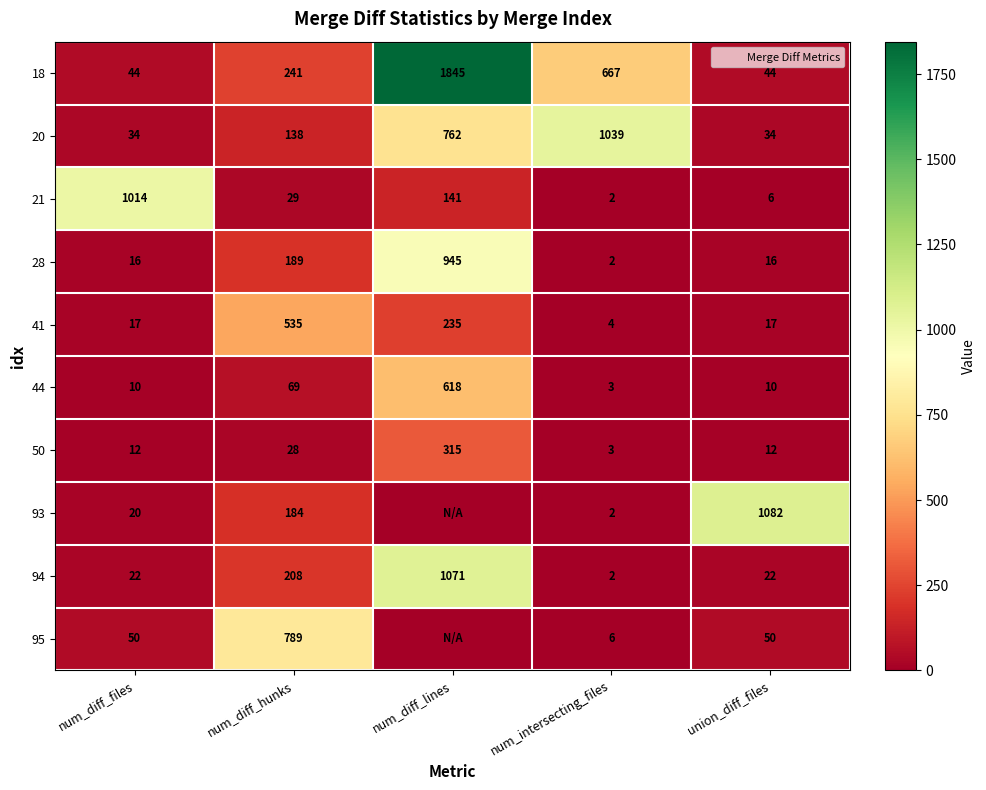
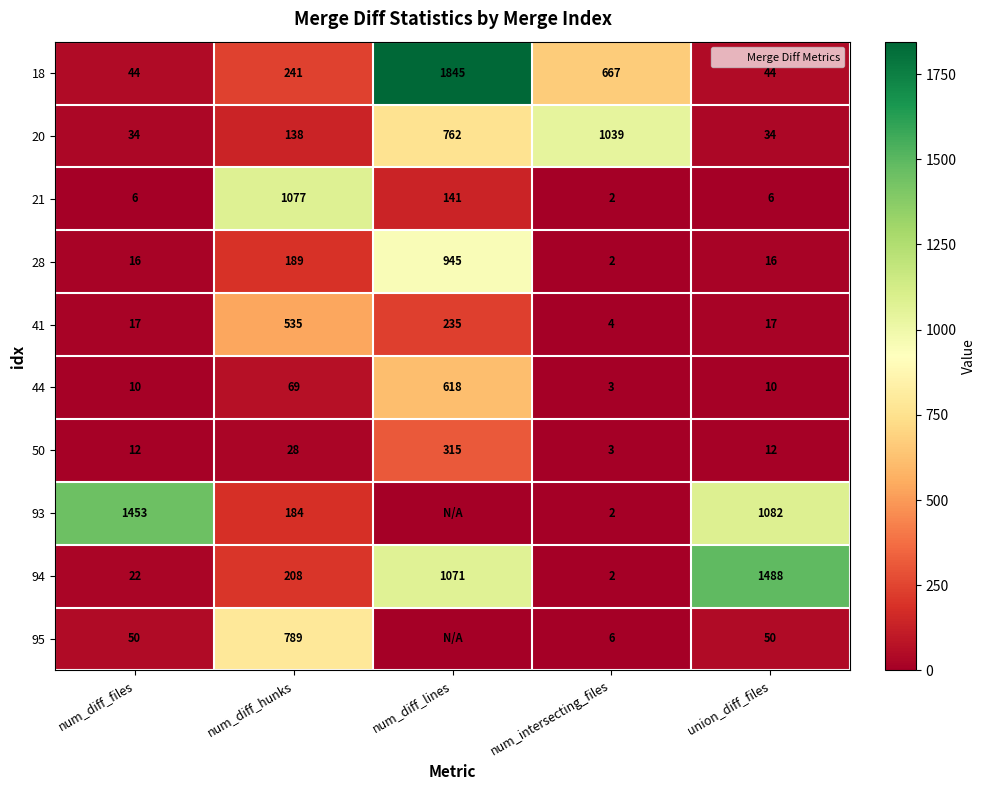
21, num_diff_files: 1014 -> 6
21, num_diff_hunks: 29 -> 1077
93, num_diff_files: 20 -> 1453
94, union_diff_files: 22 -> 1488
